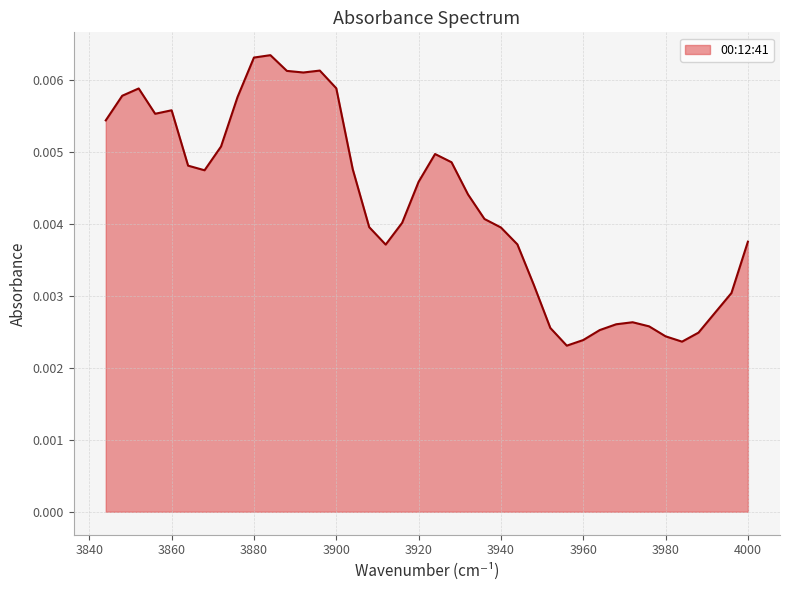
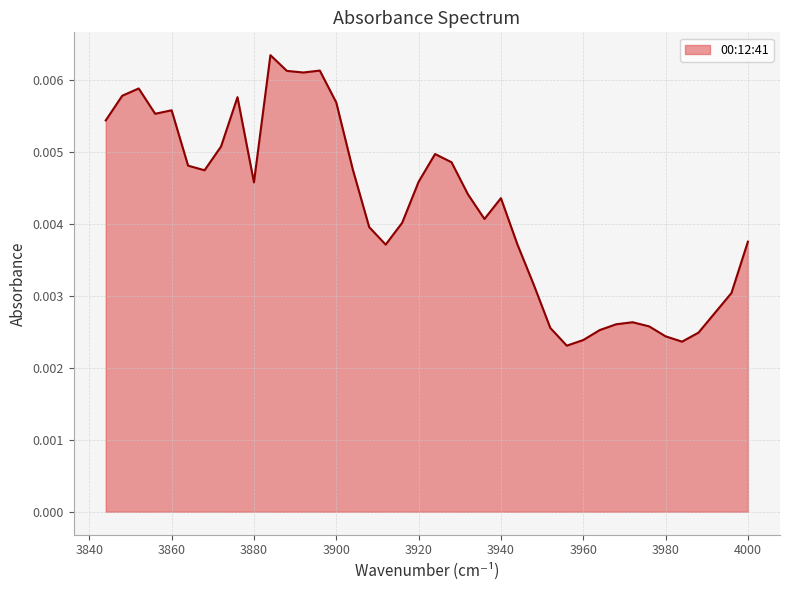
3880: 0.0063 -> 0.0046
3900: 0.0059 -> 0.0057
3940: 0.0040 -> 0.0044
